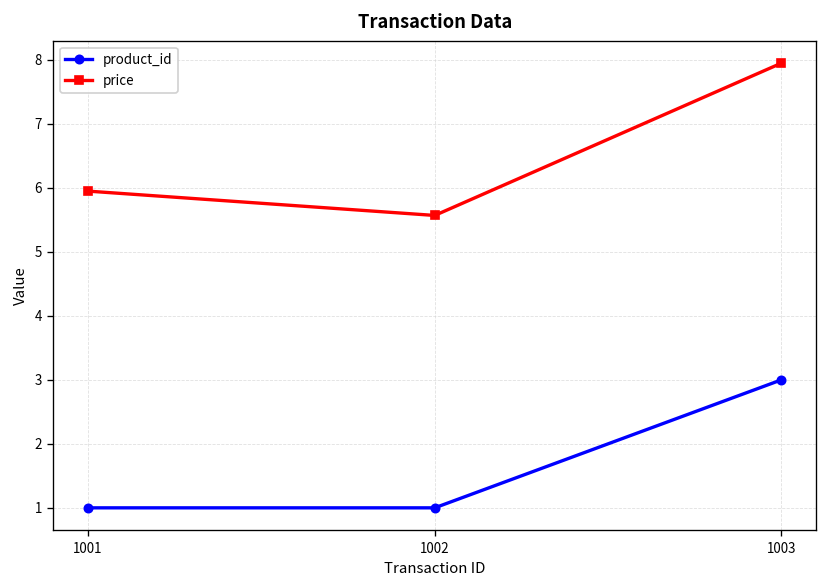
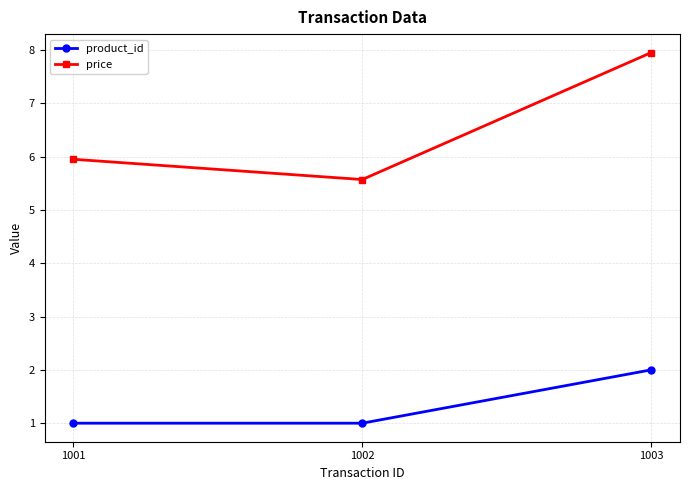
product_id, 1003: 3 -> 2
